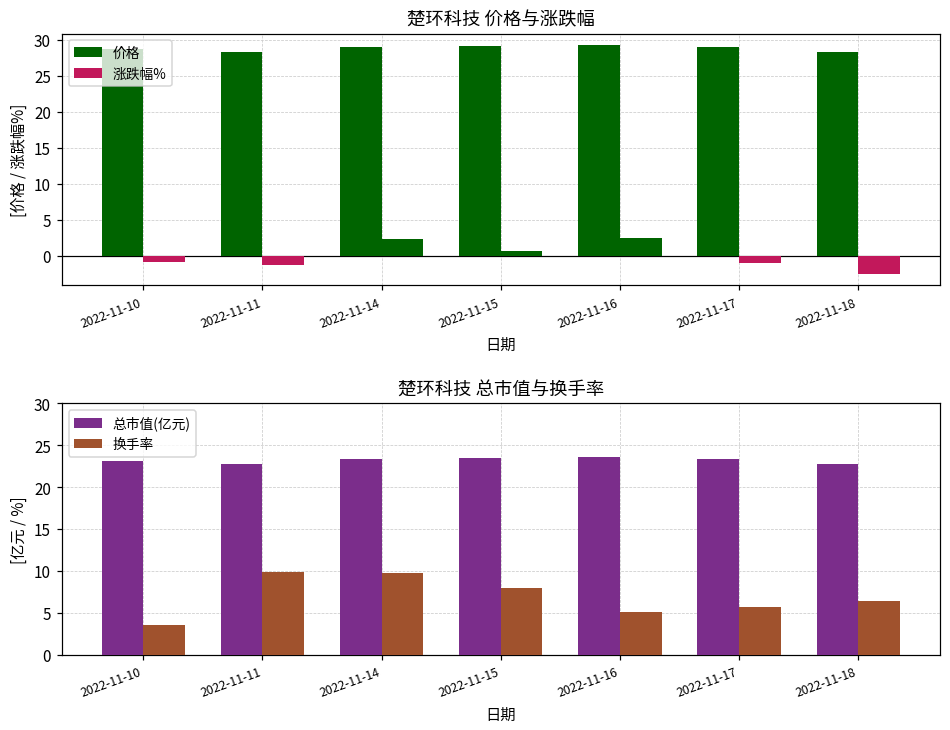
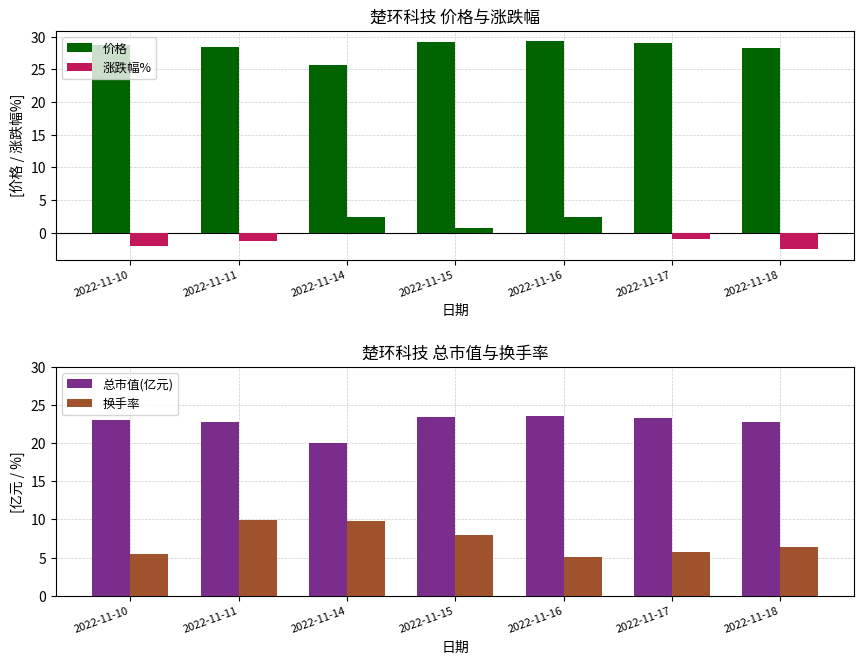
楚环科技 价格与涨跌幅, 涨跌幅%, 2022-11-10: -1 -> -2
楚环科技 价格与涨跌幅, 价格, 2022-11-14: 29 -> 26
楚环科技 总市值与换手率, 换手率, 2022-11-10: 4 -> 6
楚环科技 总市值与换手率, 总市值(亿元), 2022-11-14: 23 -> 20
